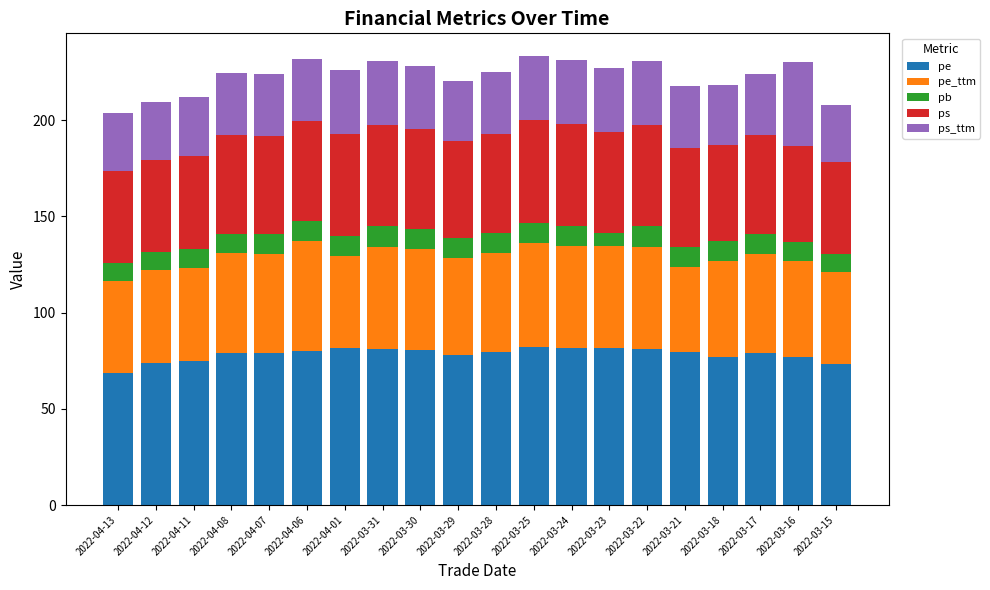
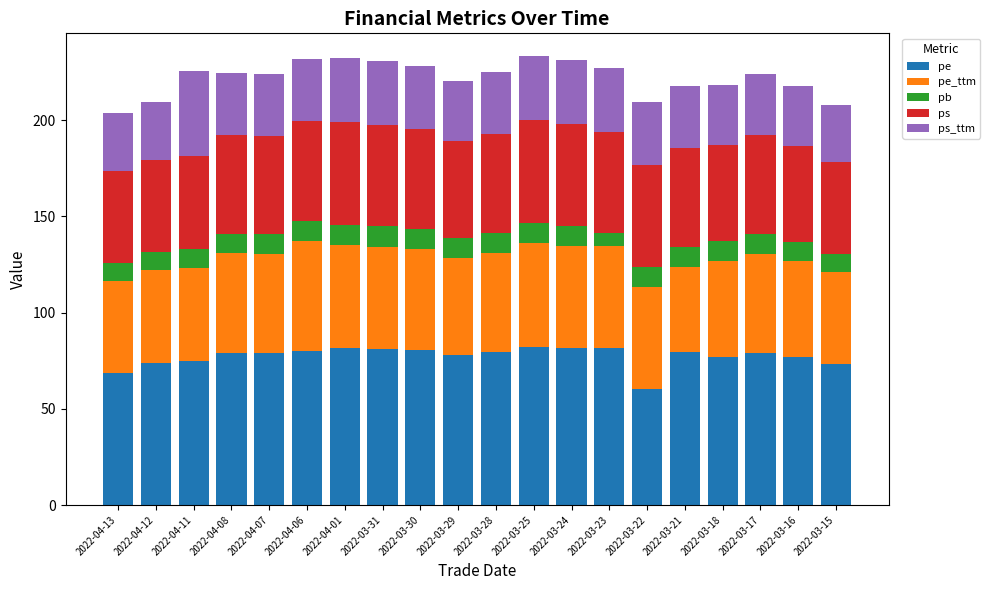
ps_ttm, 2022-04-11: 30 -> 44
pe_ttm, 2022-04-01: 47 -> 53
pe, 2022-03-22: 81 -> 60
ps_ttm, 2022-03-16: 44 -> 31
